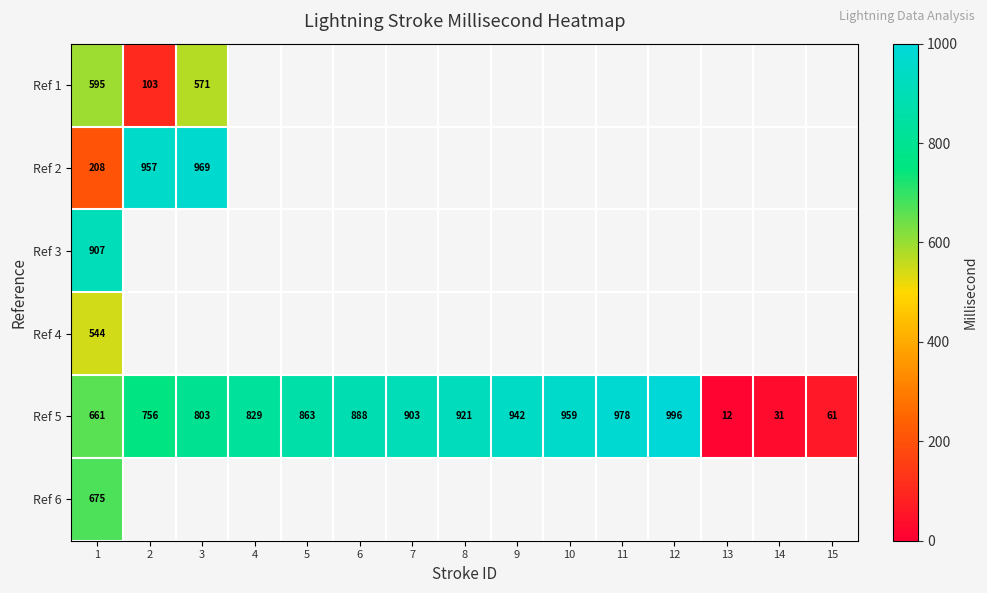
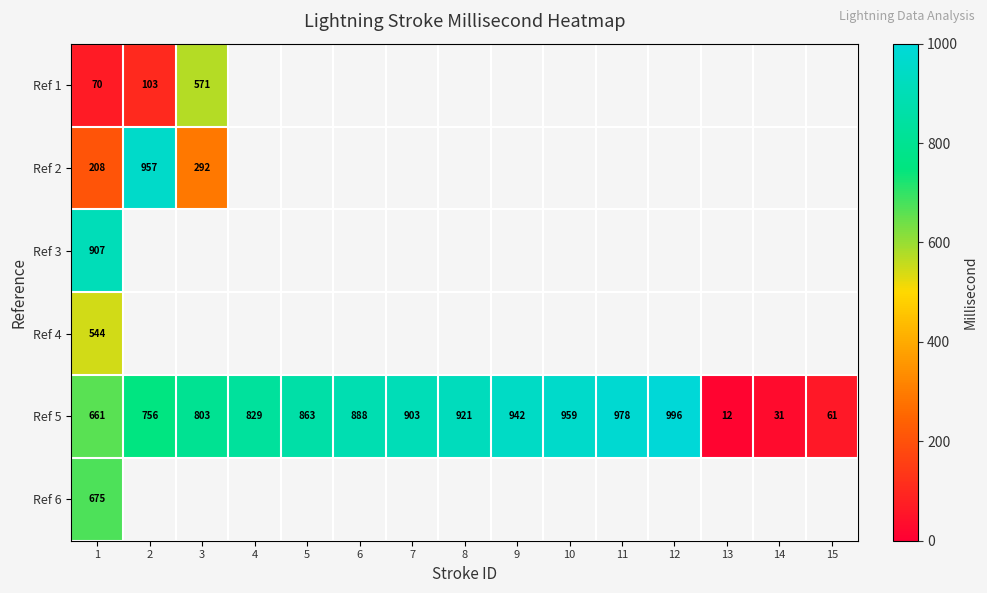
Ref 1, 1: 595 -> 70
Ref 2, 3: 969 -> 292
